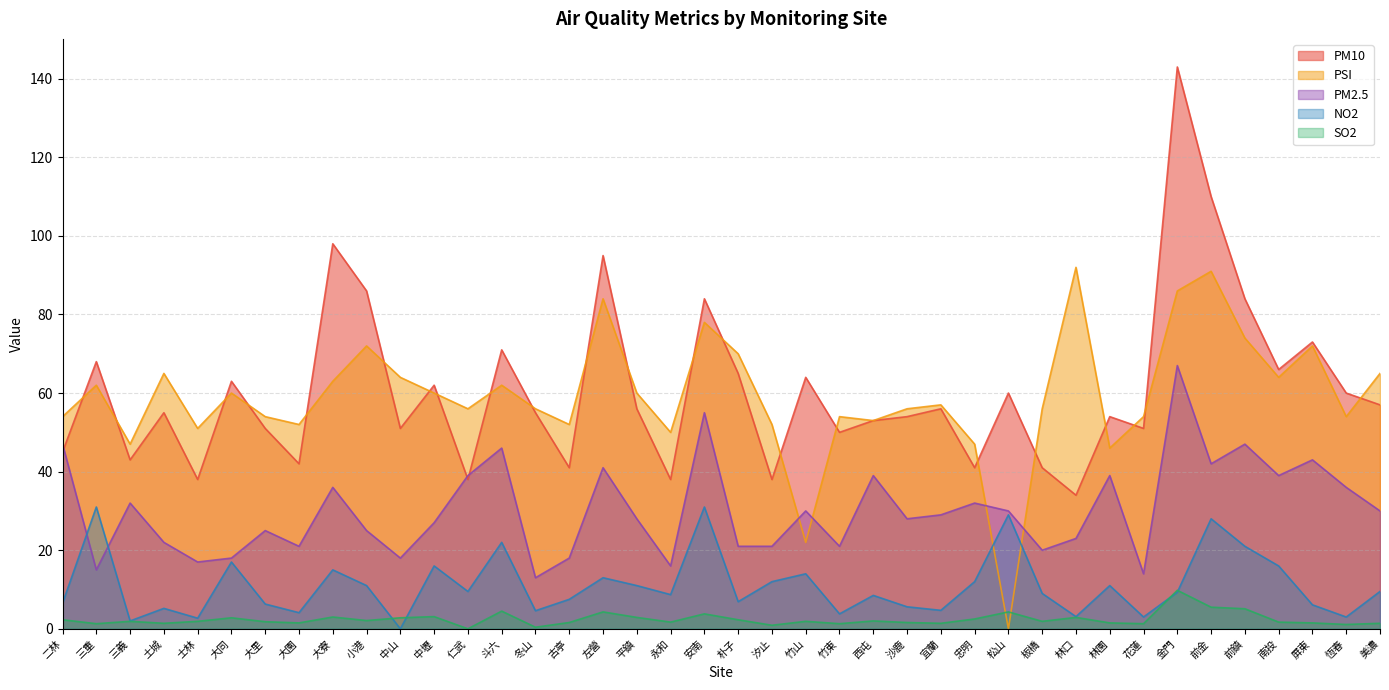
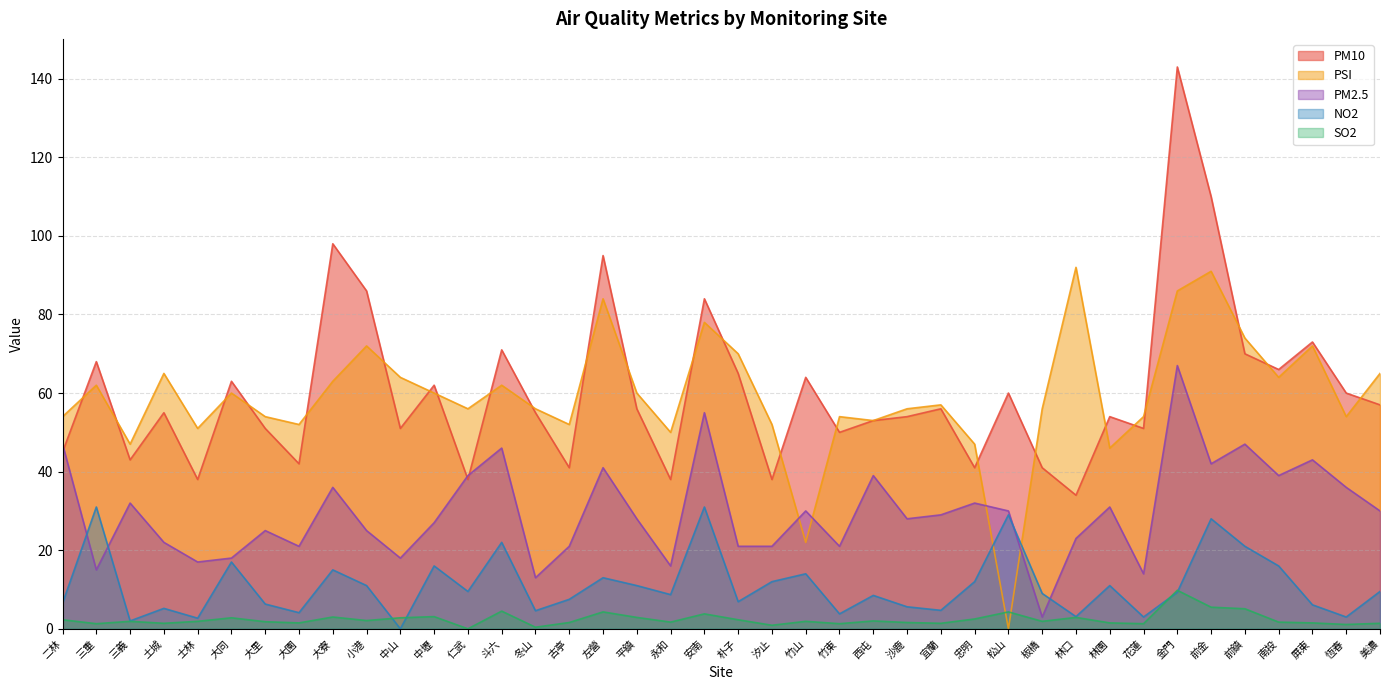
PM2.5, 古亭: 18 -> 21
PM2.5, 板橋: 20 -> 3
PM2.5, 林園: 39 -> 31
PM10, 前鎮: 84 -> 70
